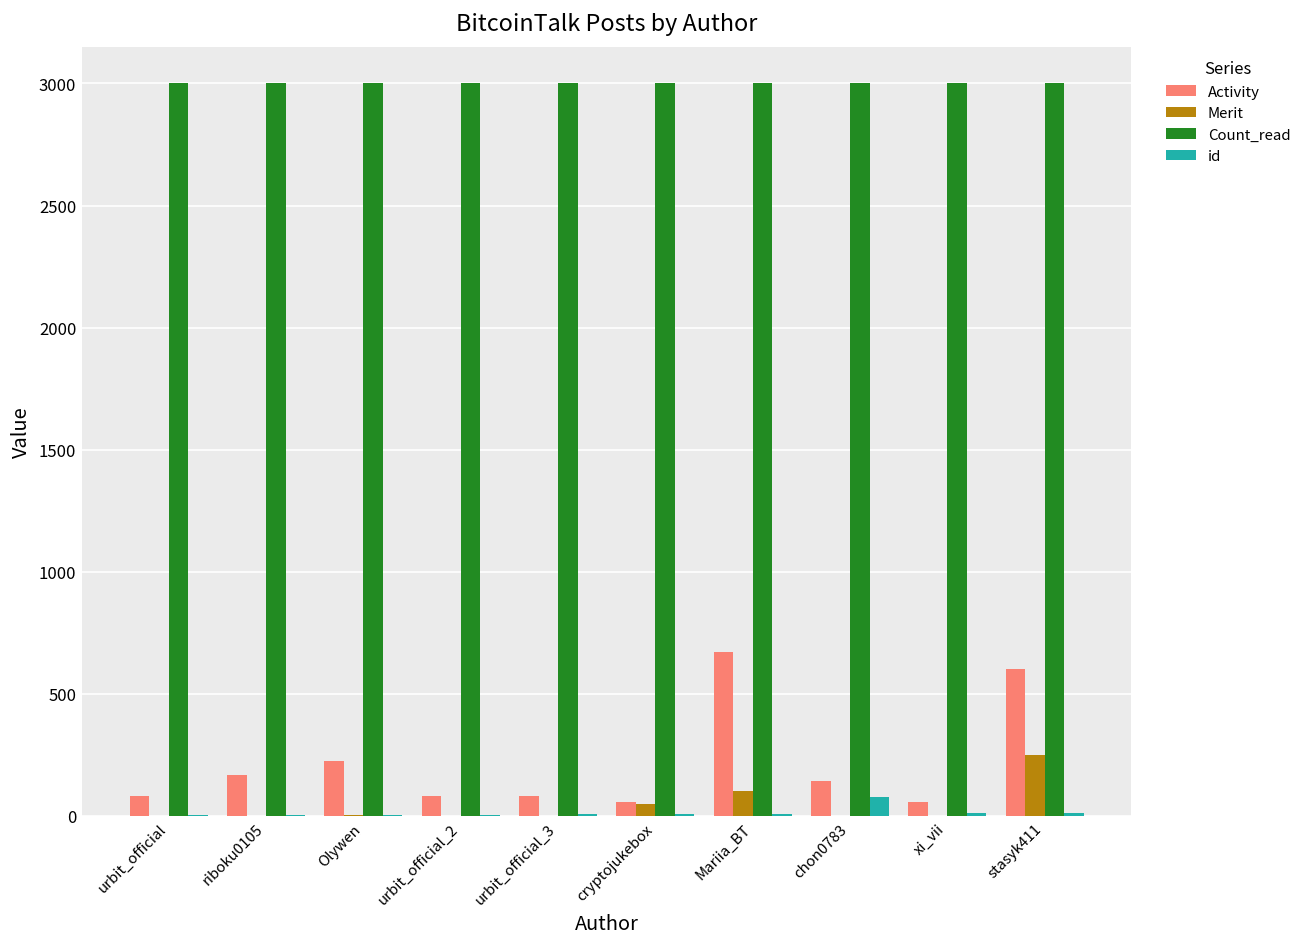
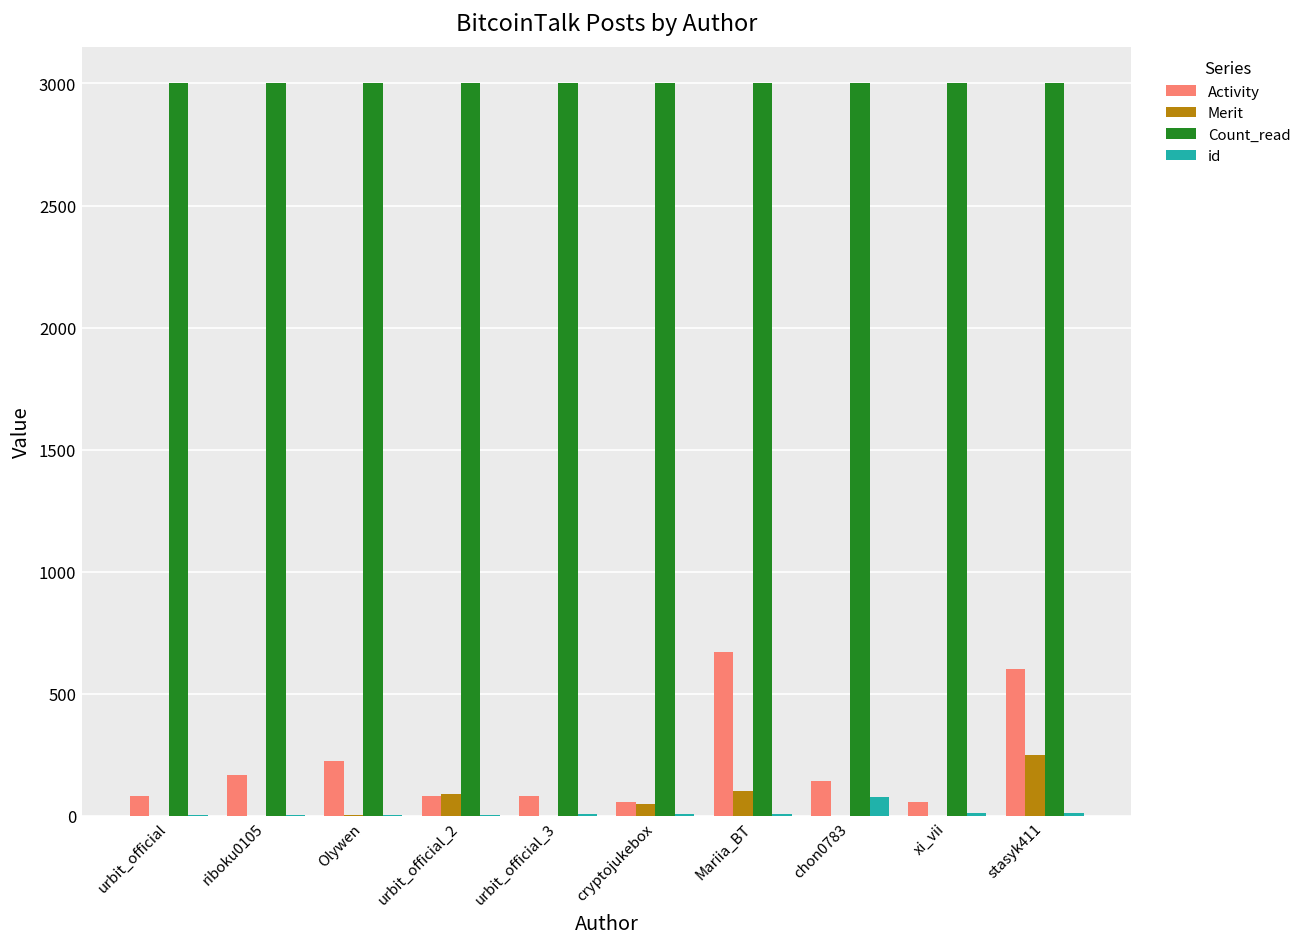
Merit, urbit_official_2: 0 -> 90
